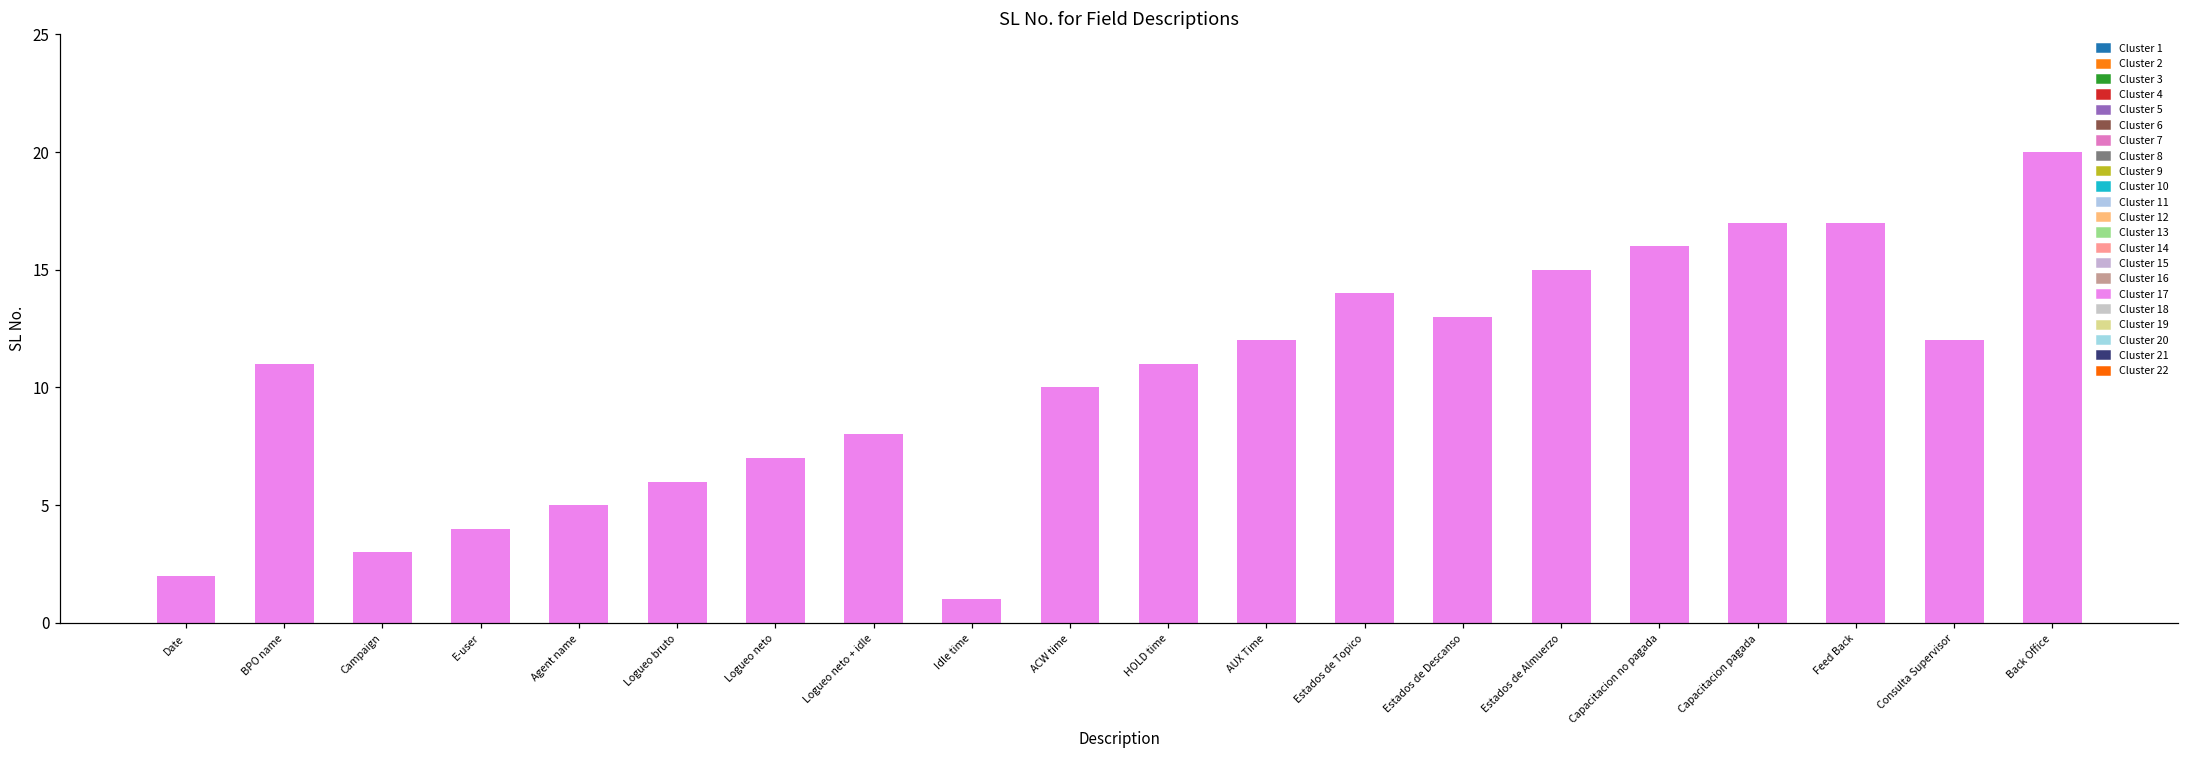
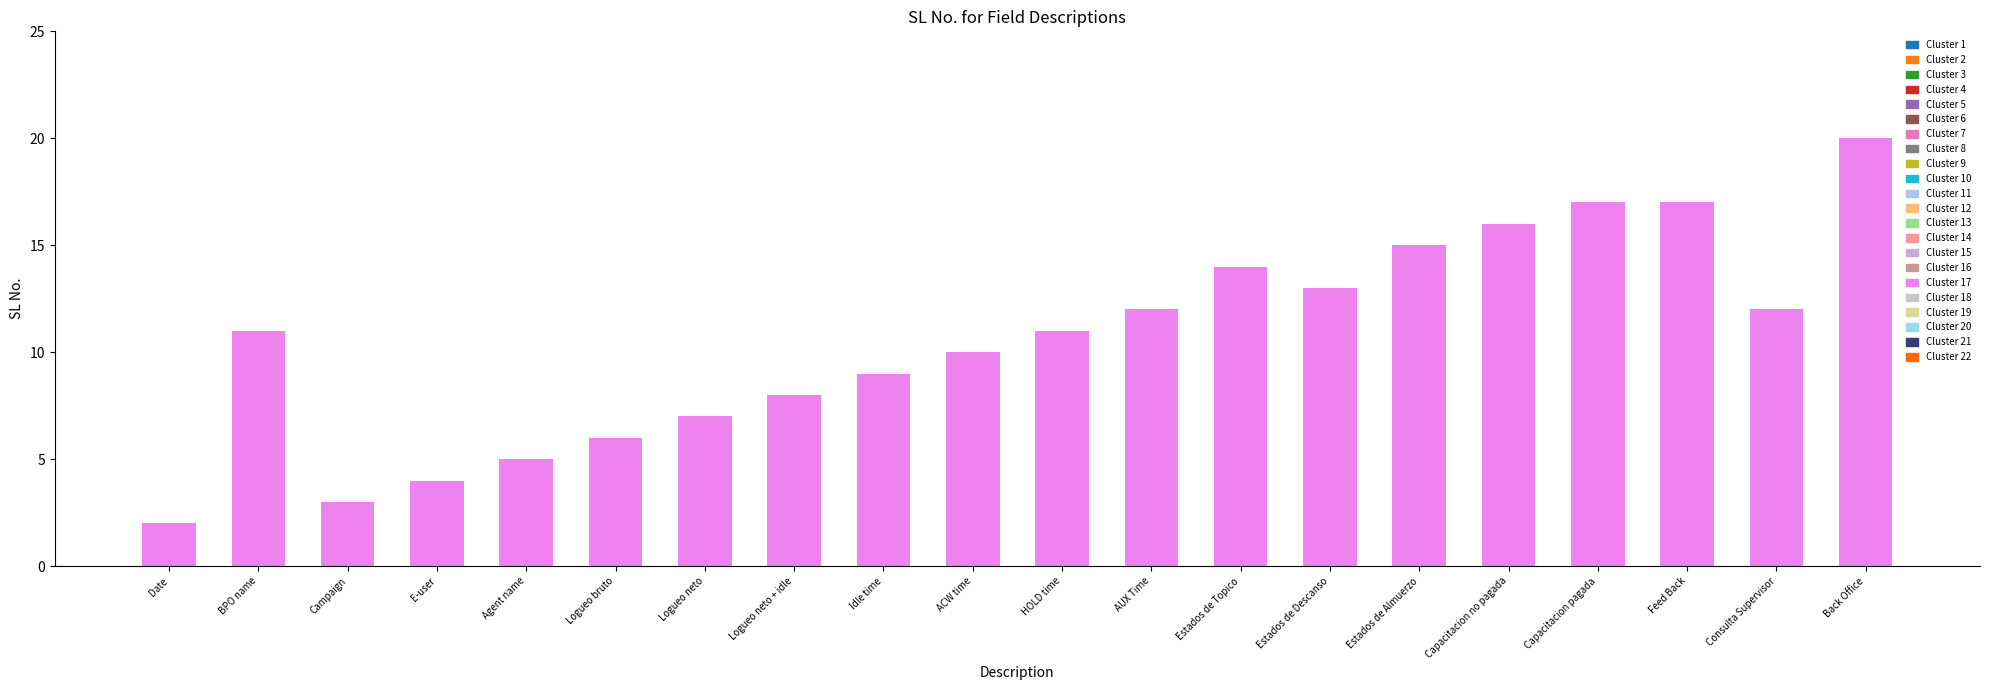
Idle time: 1 -> 9
